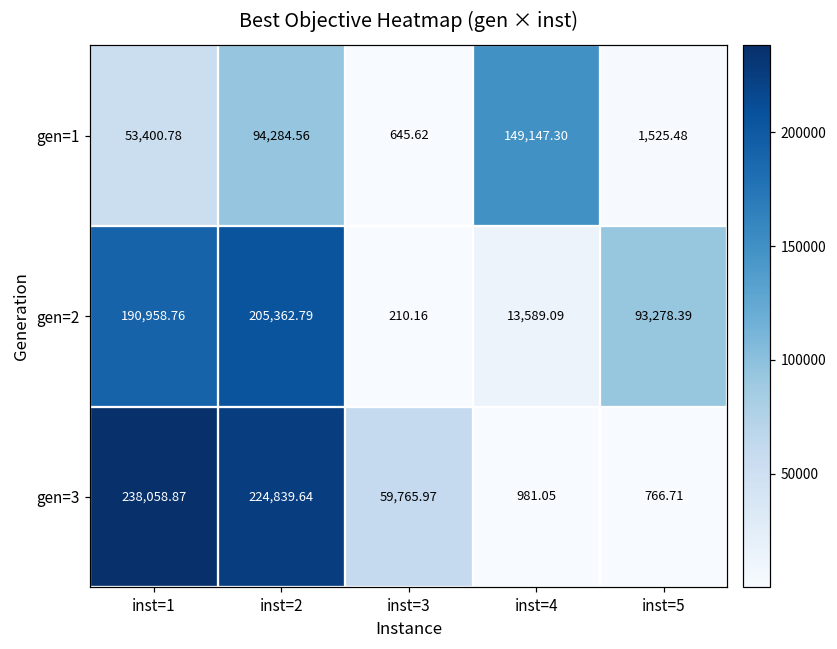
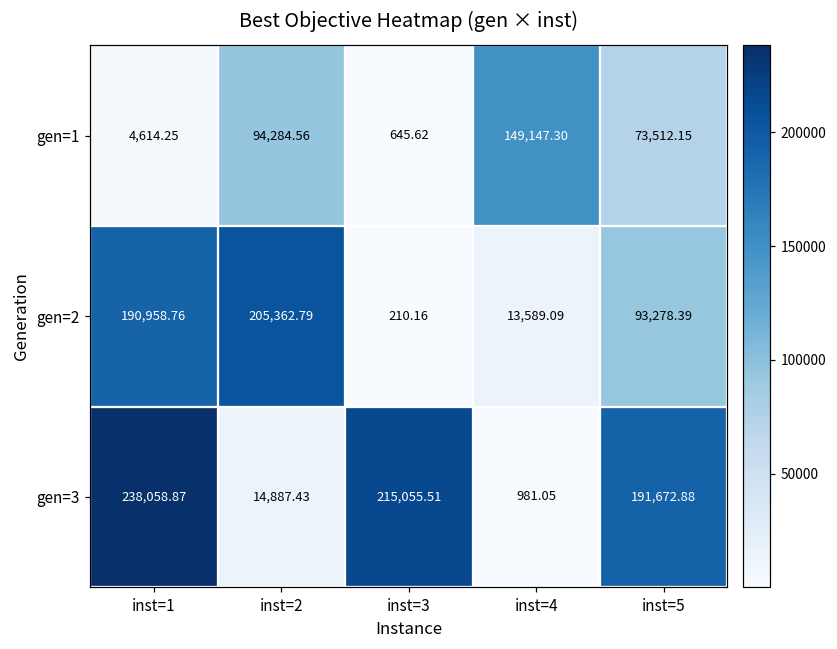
gen=1, inst=1: 53,400.78 -> 4,614.25
gen=1, inst=5: 1,525.48 -> 73,512.15
gen=3, inst=2: 224,839.64 -> 14,887.43
gen=3, inst=3: 59,765.97 -> 215,055.51
gen=3, inst=5: 766.71 -> 191,672.88
